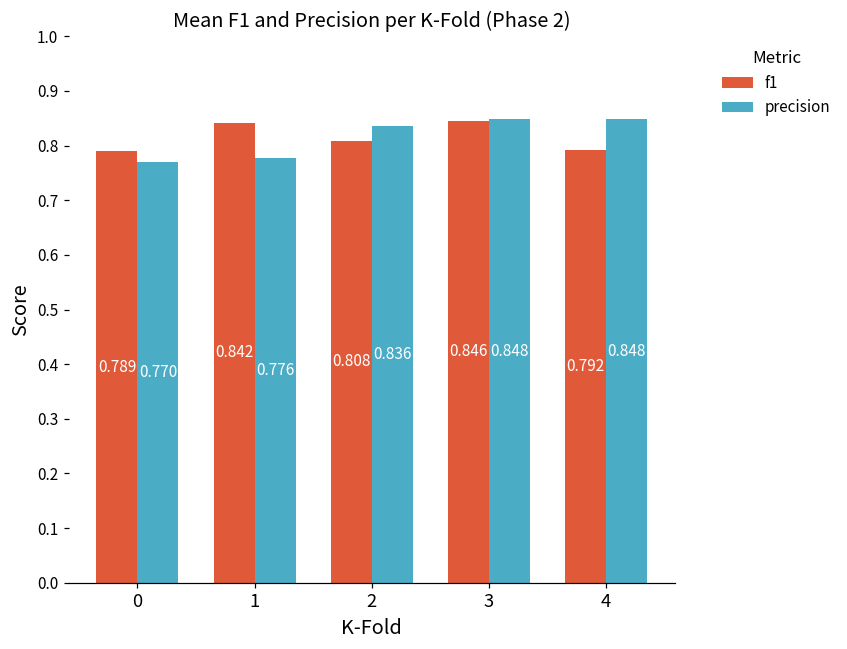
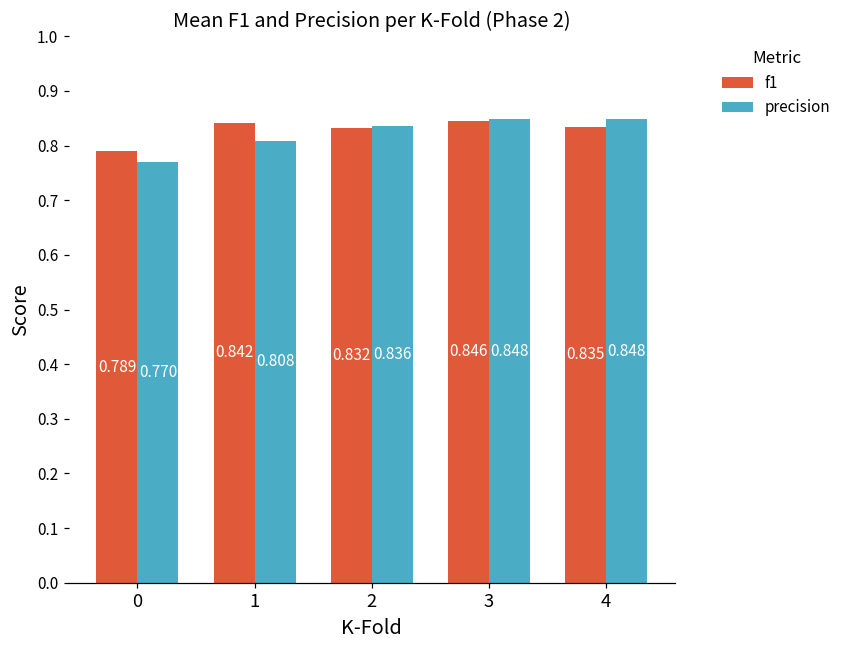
precision, 1: 0.776 -> 0.808
f1, 2: 0.808 -> 0.832
f1, 4: 0.792 -> 0.835
